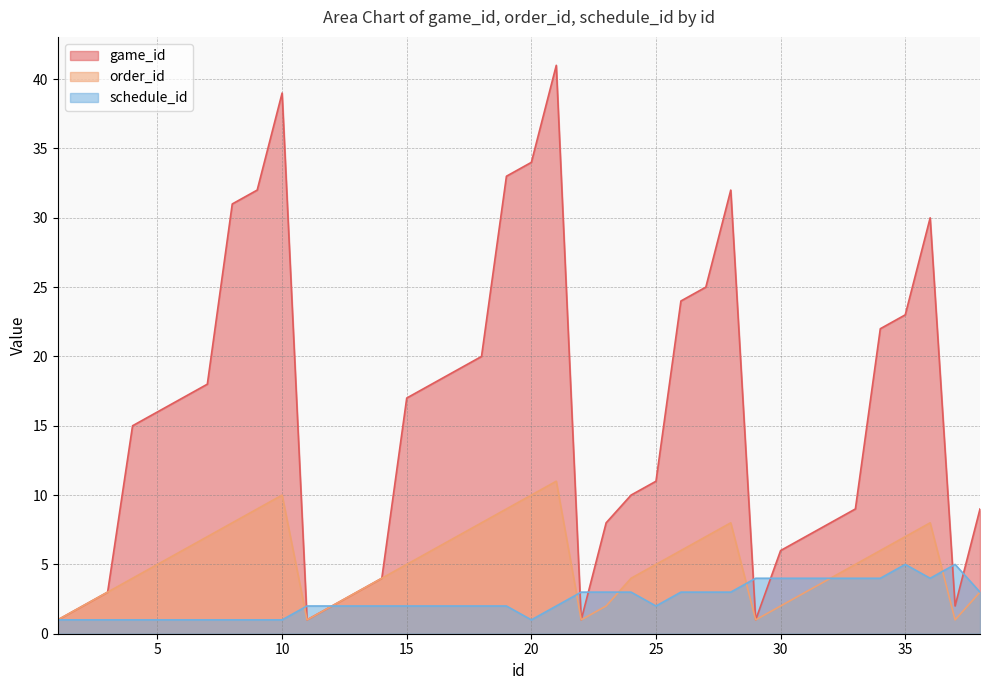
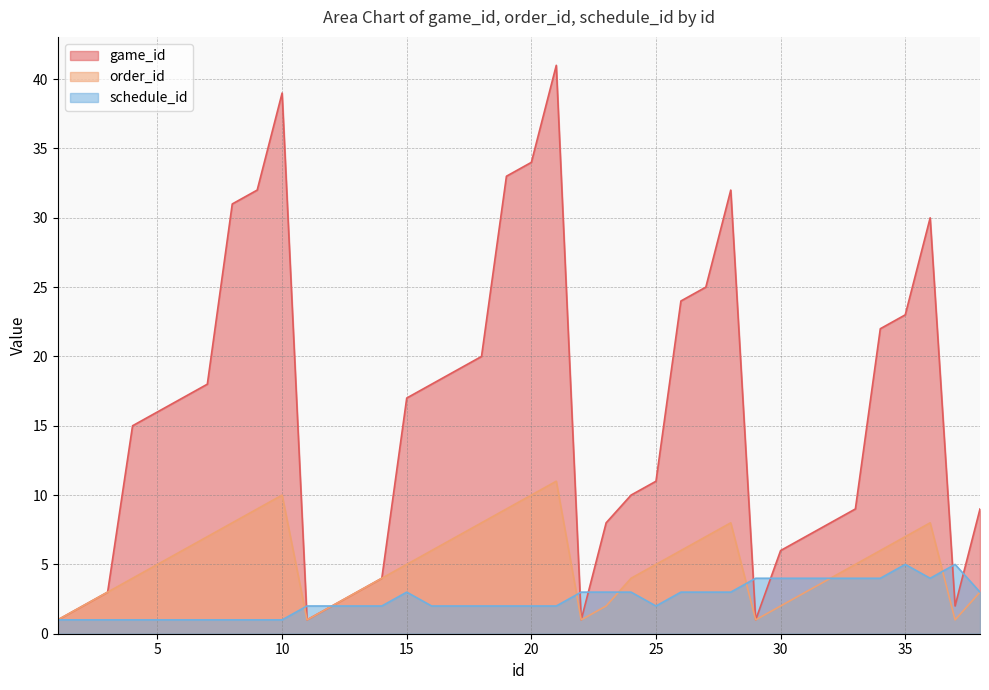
schedule_id, 15: 2 -> 3
schedule_id, 20: 1 -> 2
